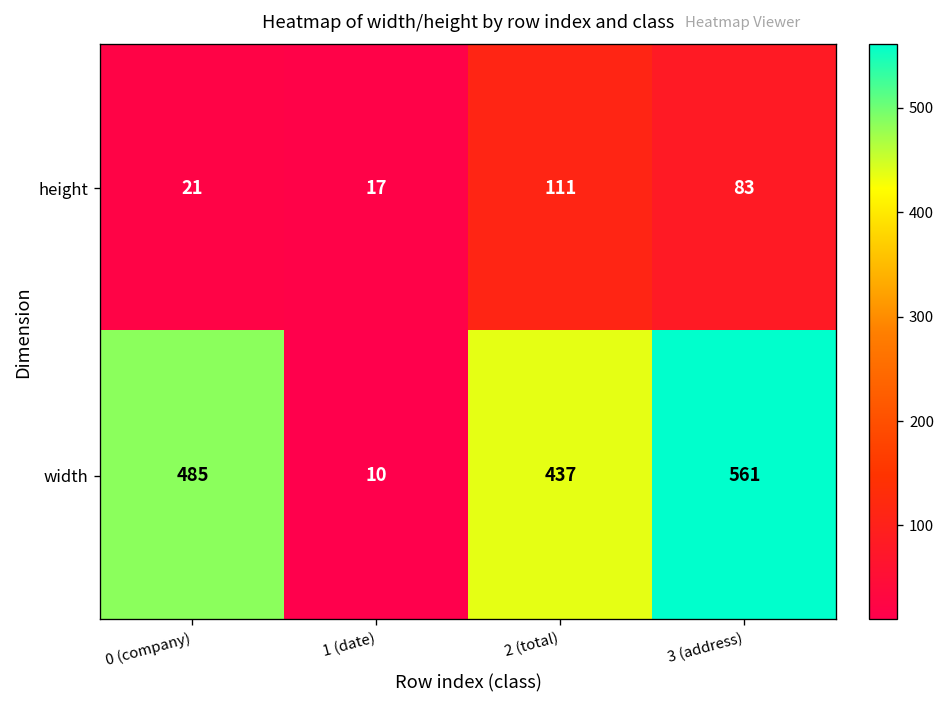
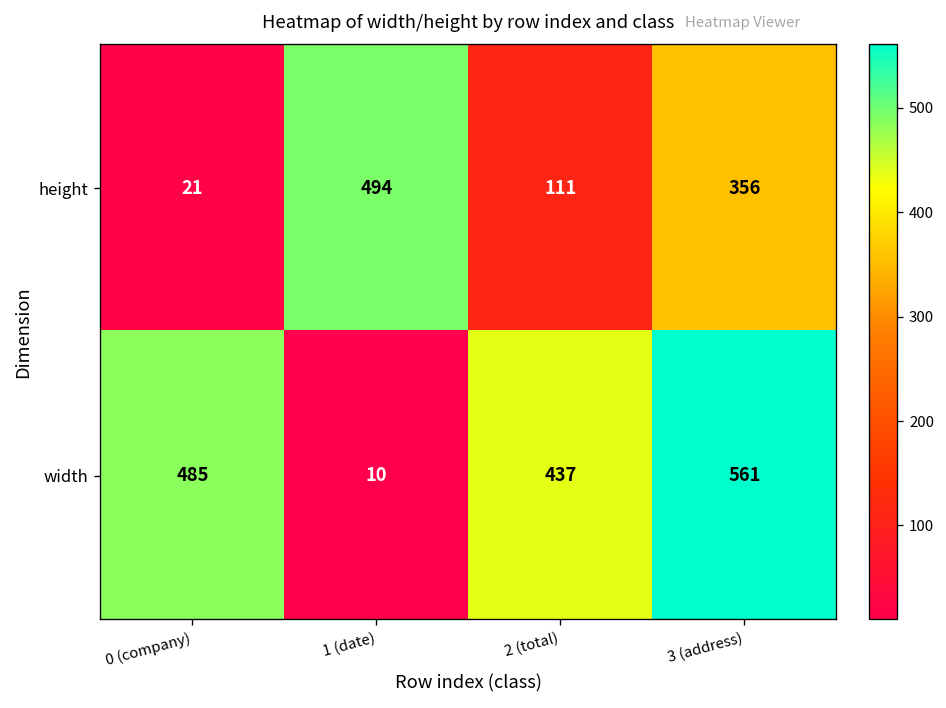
height, 1 (date): 17 -> 494
height, 3 (address): 83 -> 356
